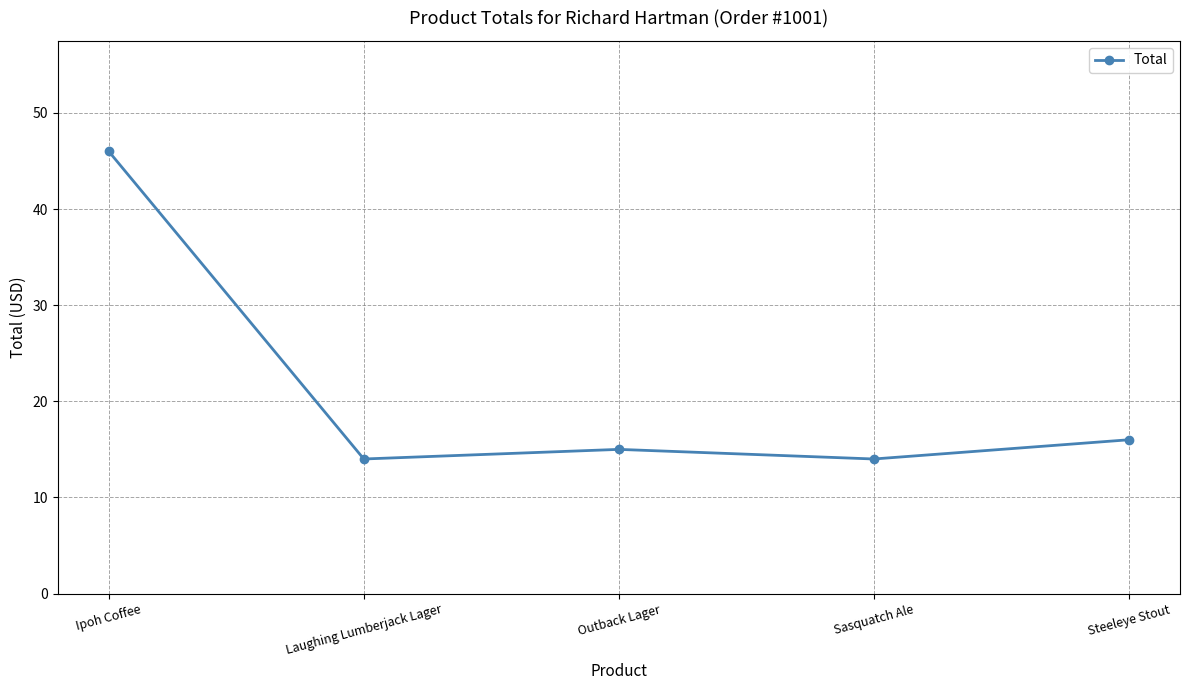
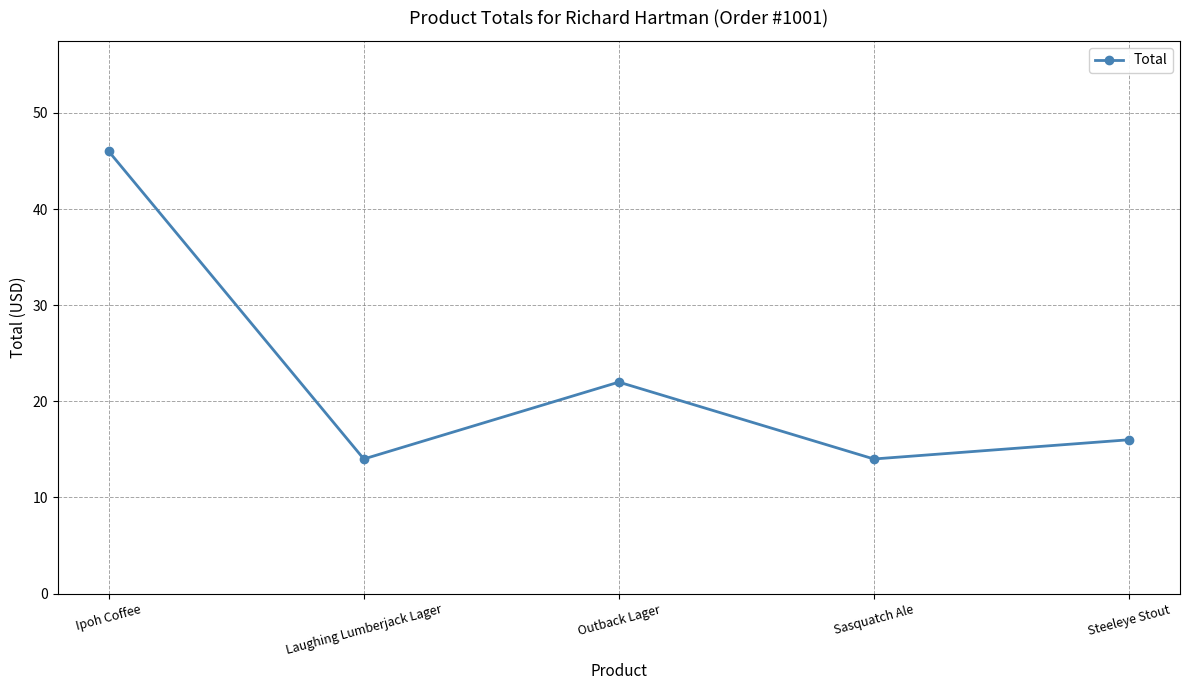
Outback Lager: 15 -> 22
